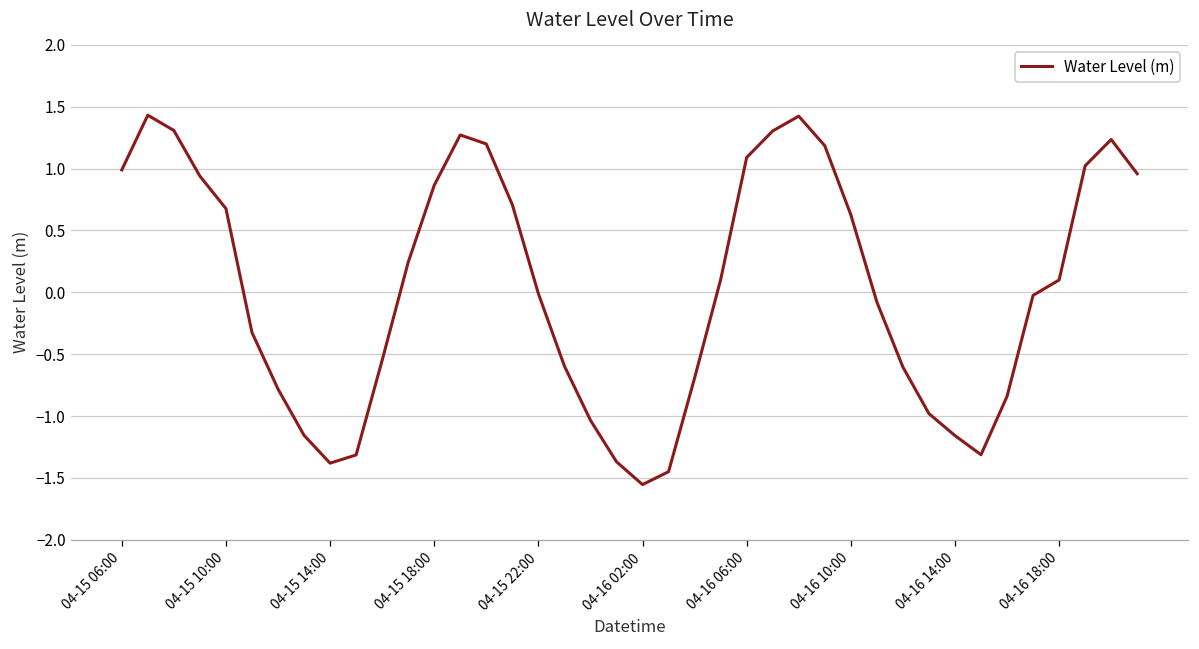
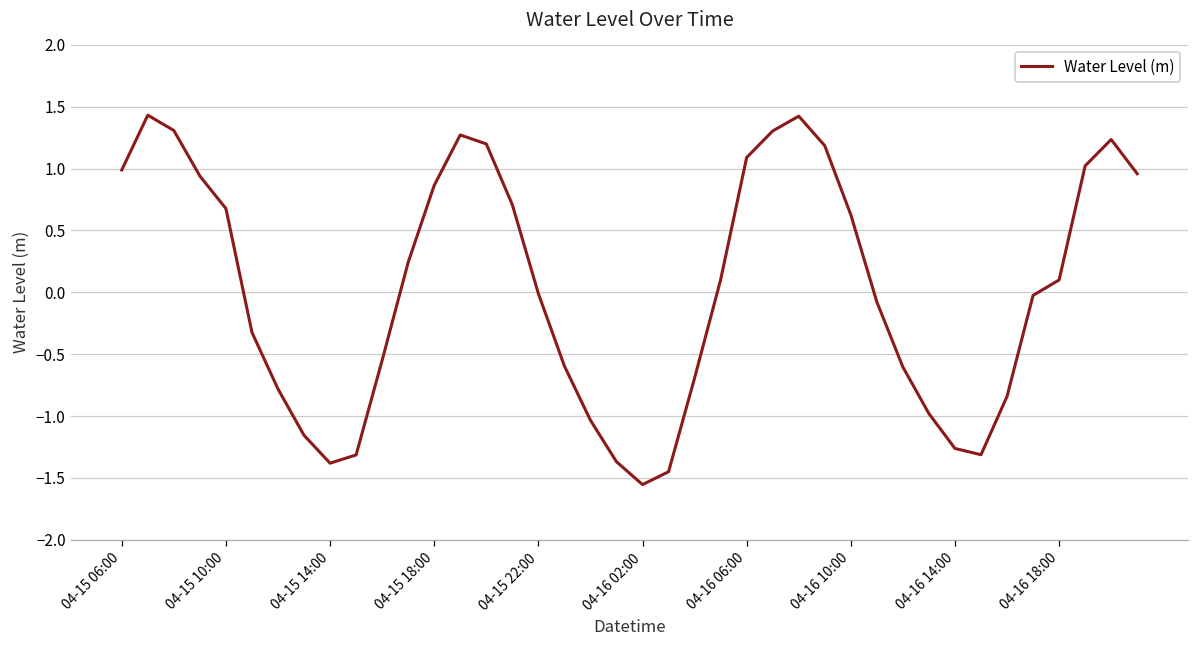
04-16 14:00: -1.16 -> -1.26
